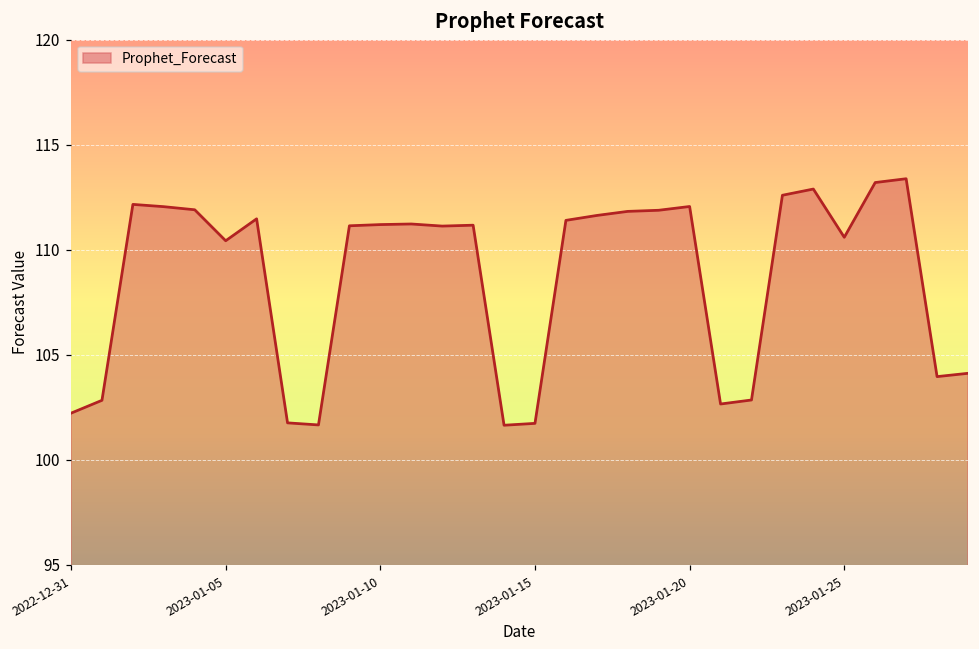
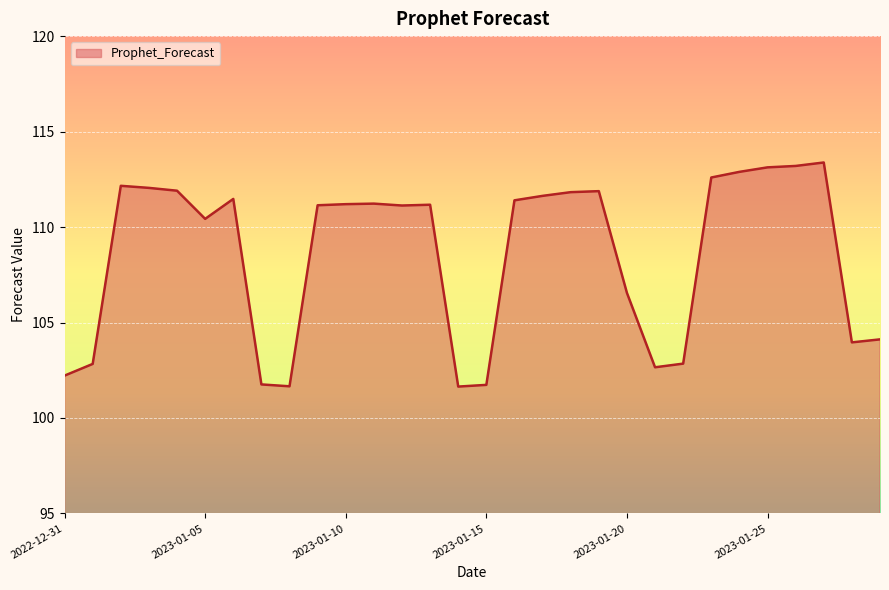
2023-01-20: 112.1 -> 106.6
2023-01-25: 110.6 -> 113.1
